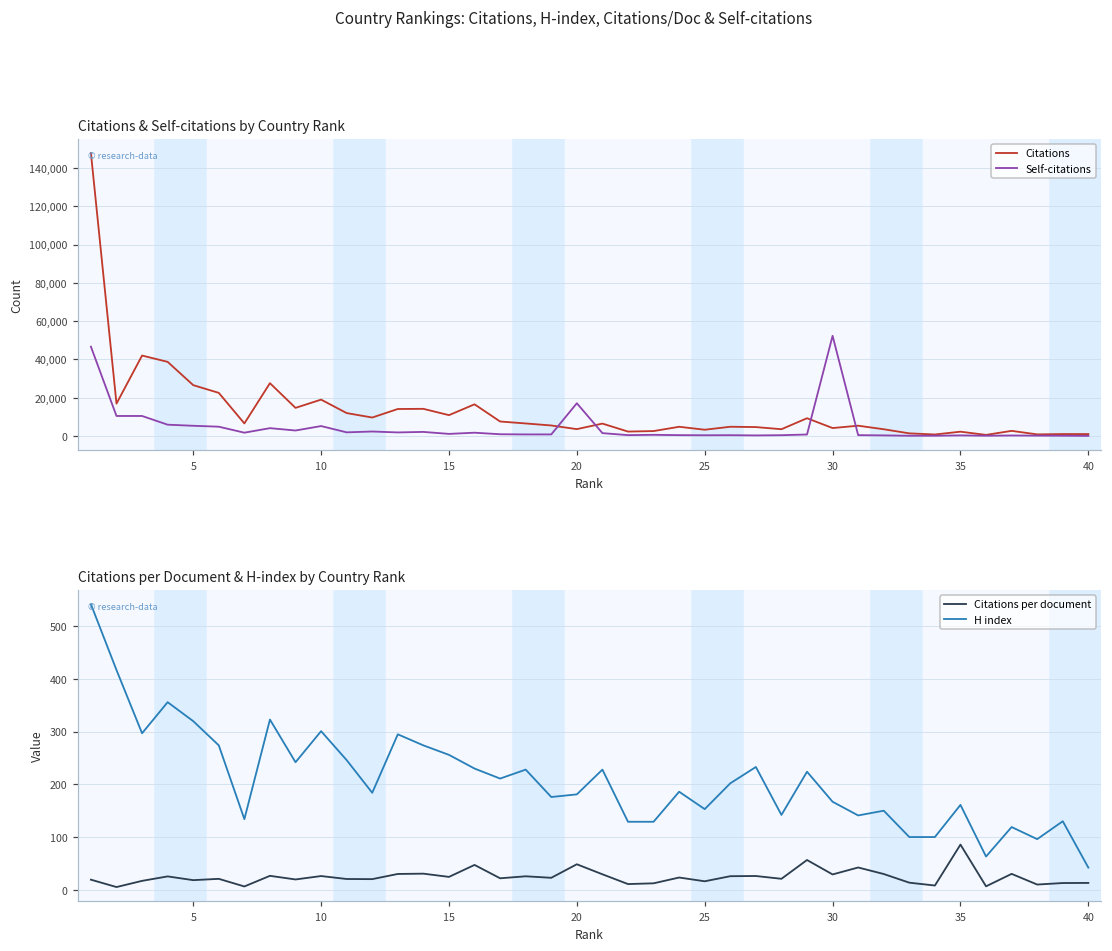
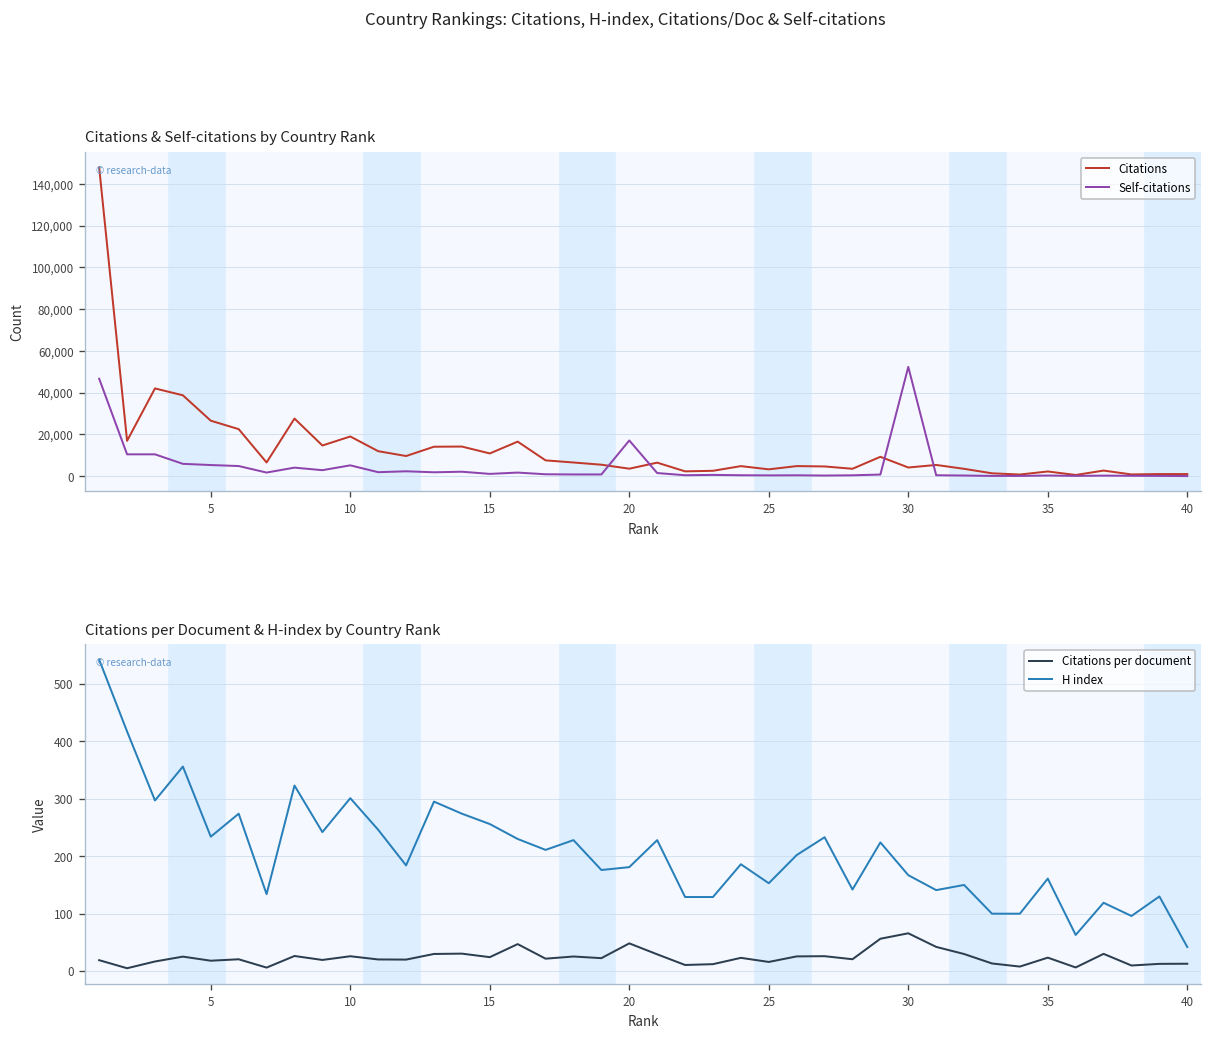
Citations per Document & H-index by Country Rank, H index, 5: 320 -> 230
Citations per Document & H-index by Country Rank, Citations per document, 30: 30 -> 70
Citations per Document & H-index by Country Rank, Citations per document, 35: 90 -> 20
